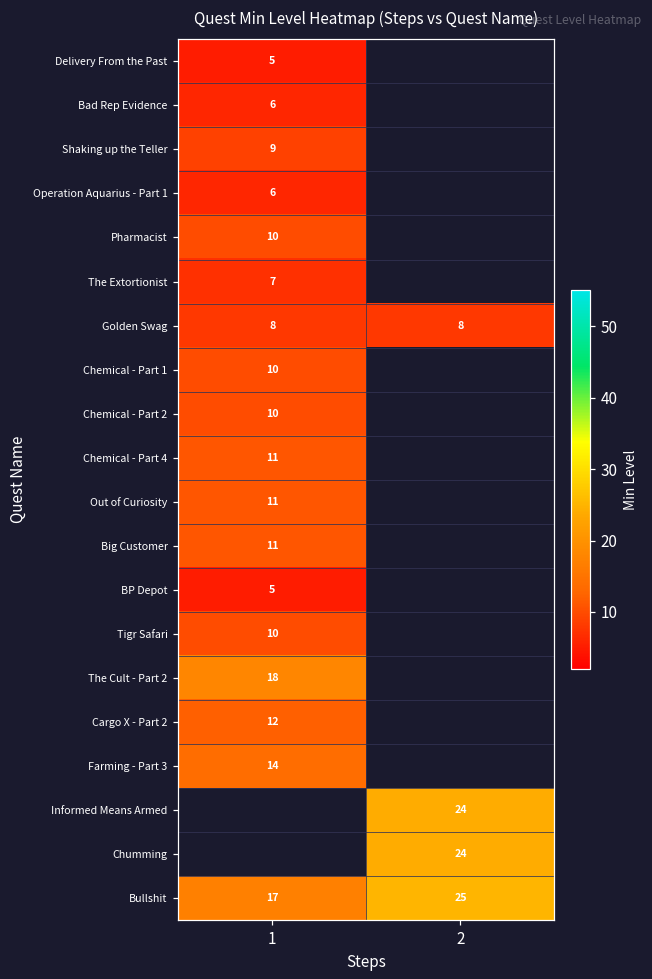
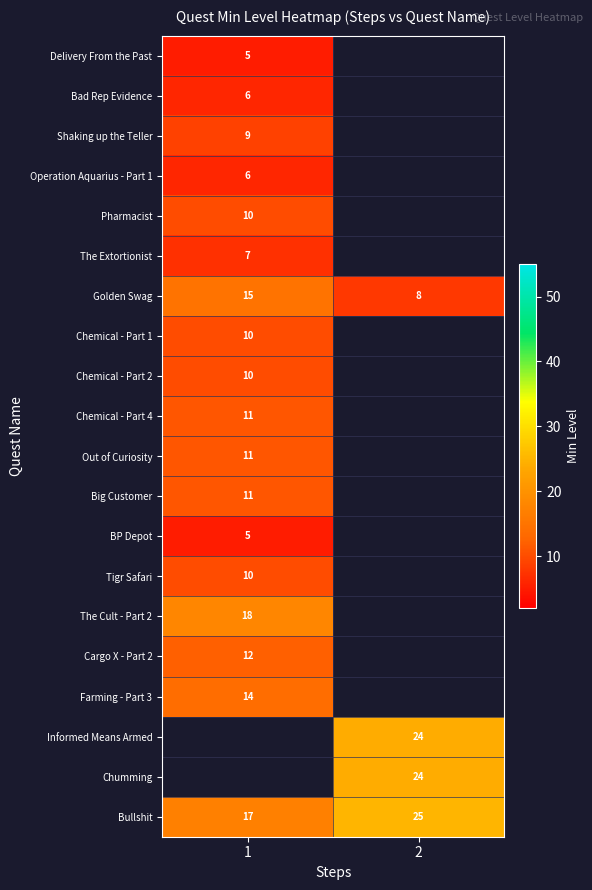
Golden Swag, 1: 8 -> 15
